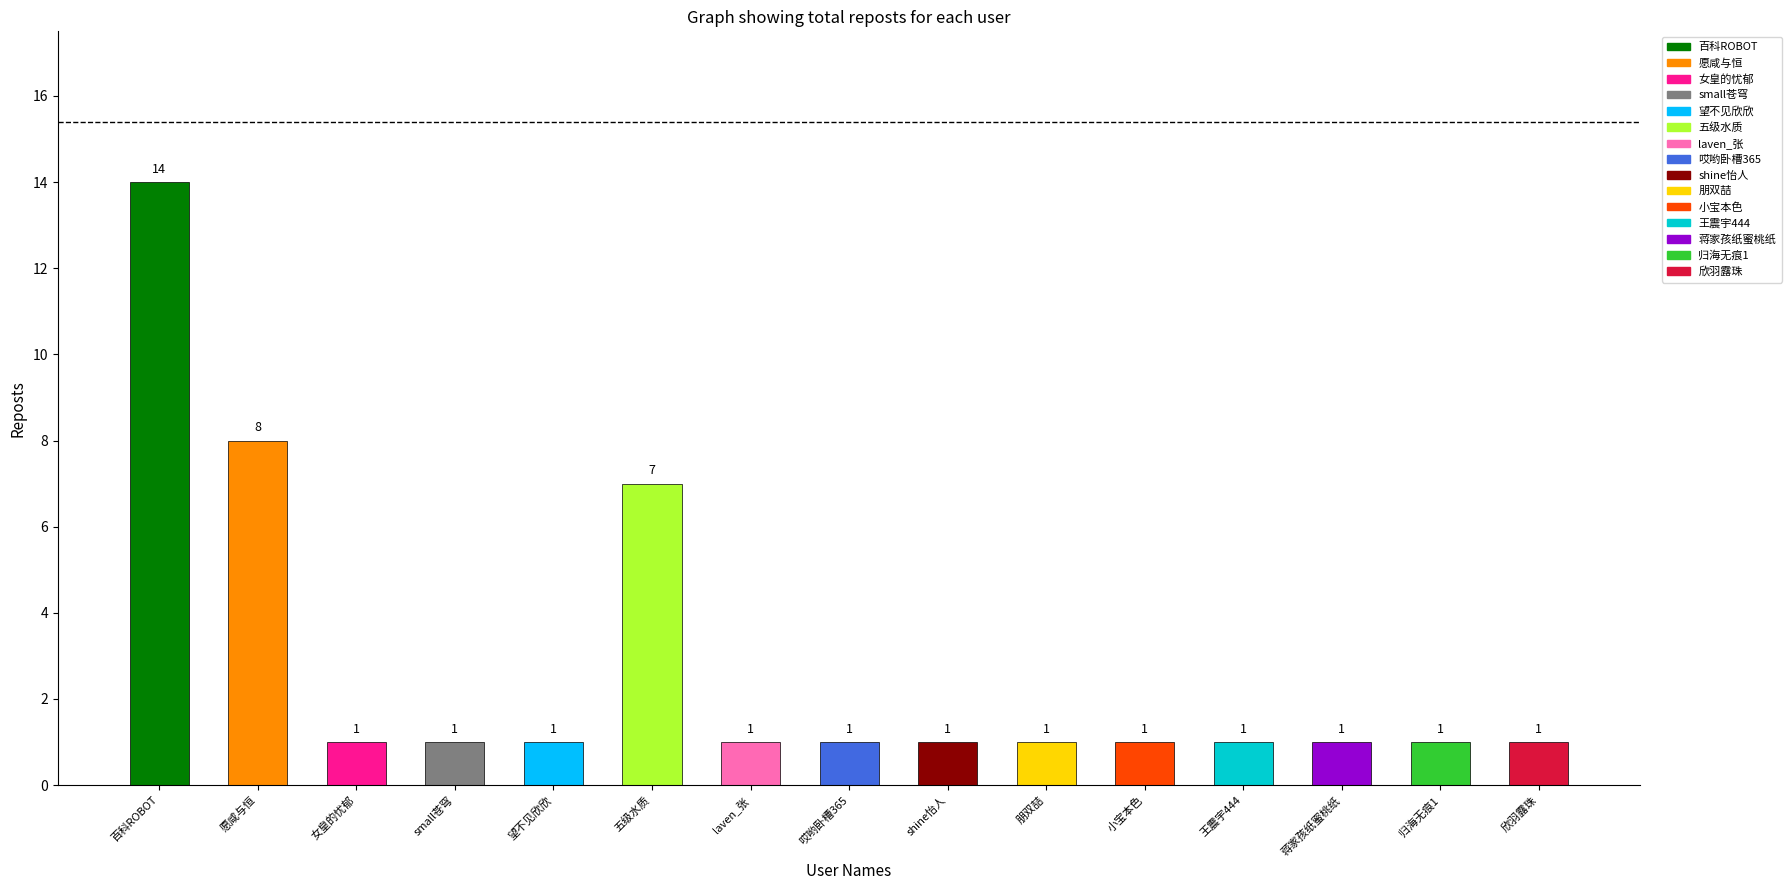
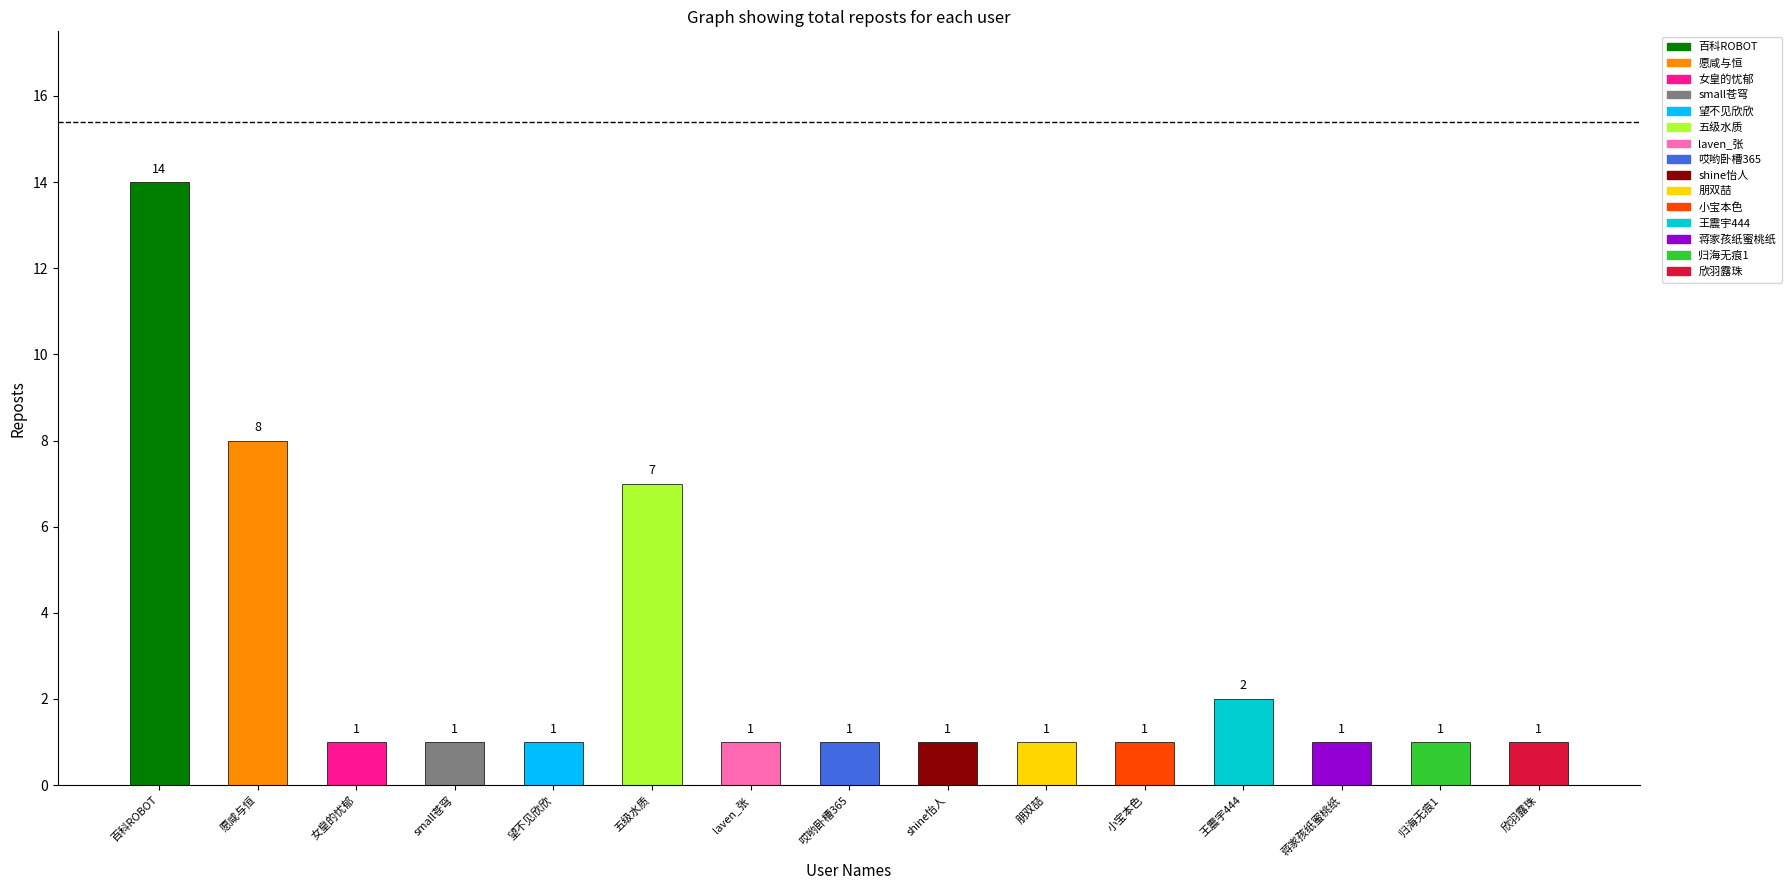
王震宇444: 1 -> 2
